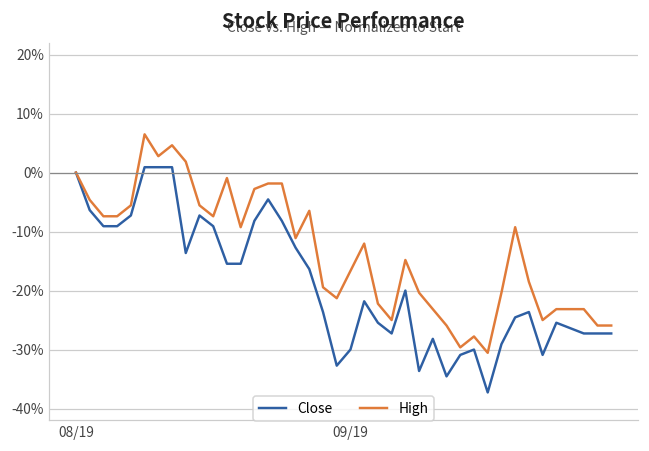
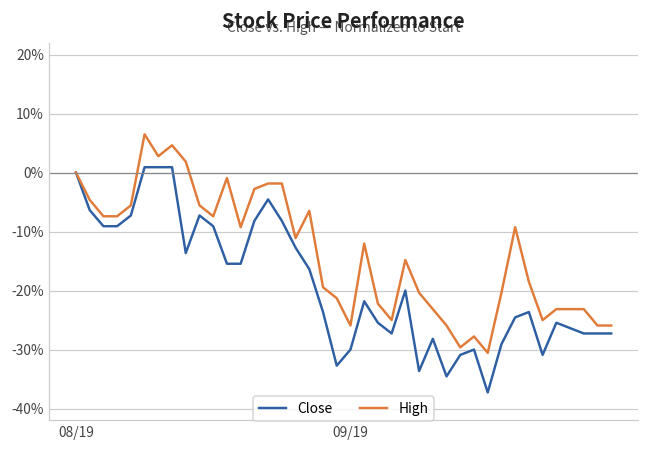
High, 09/19: -17% -> -26%
